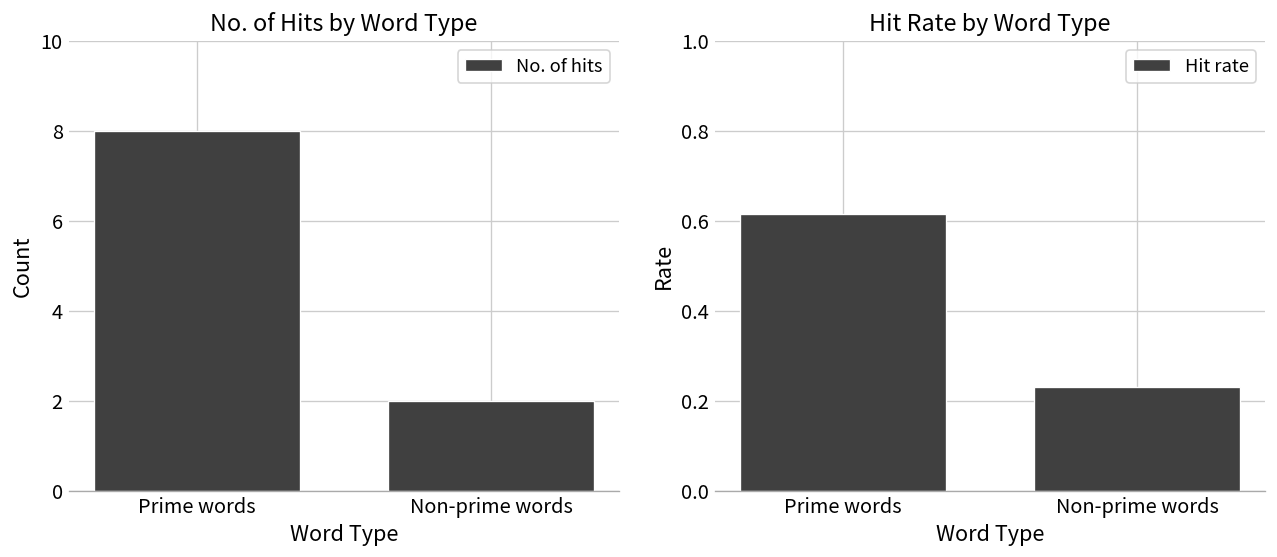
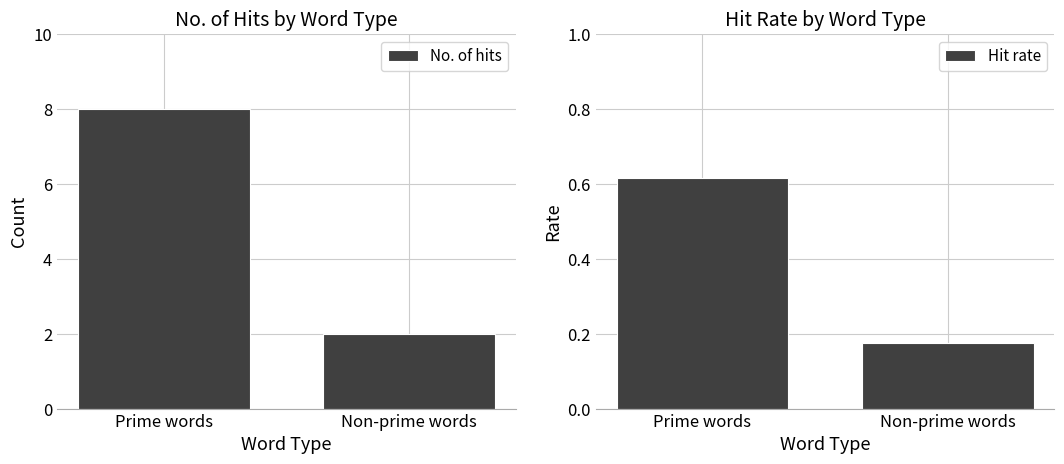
Hit Rate by Word Type, Non-prime words: 0.23 -> 0.18
